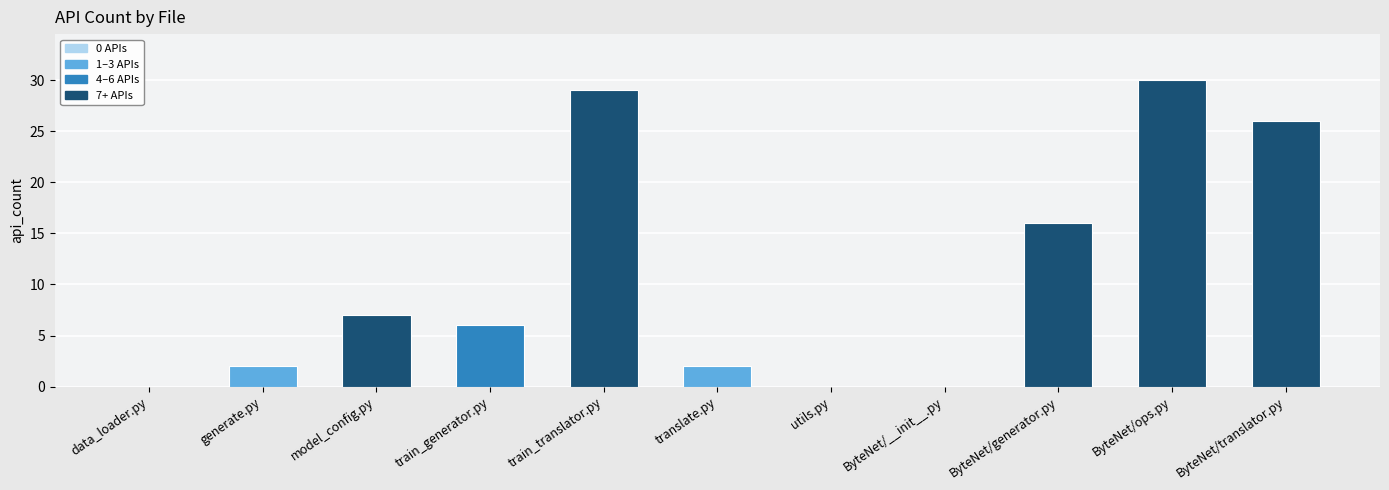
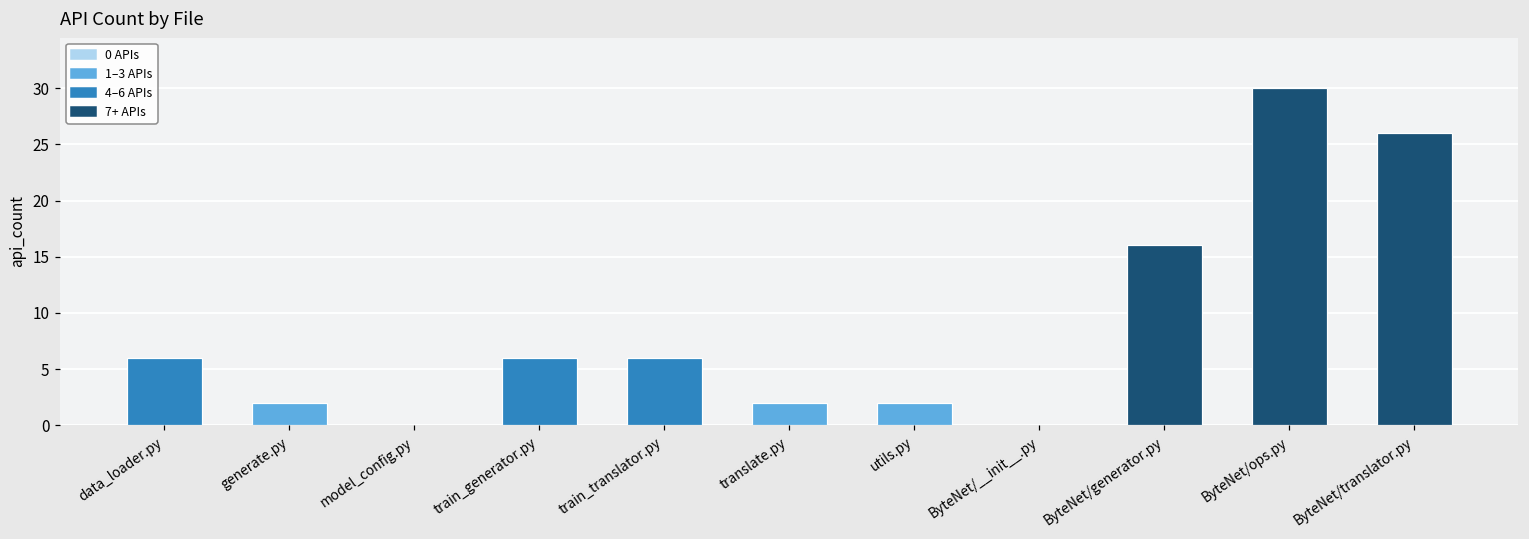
data_loader.py: 0 -> 6
model_config.py: 7 -> 0
train_translator.py: 29 -> 6
utils.py: 0 -> 2
